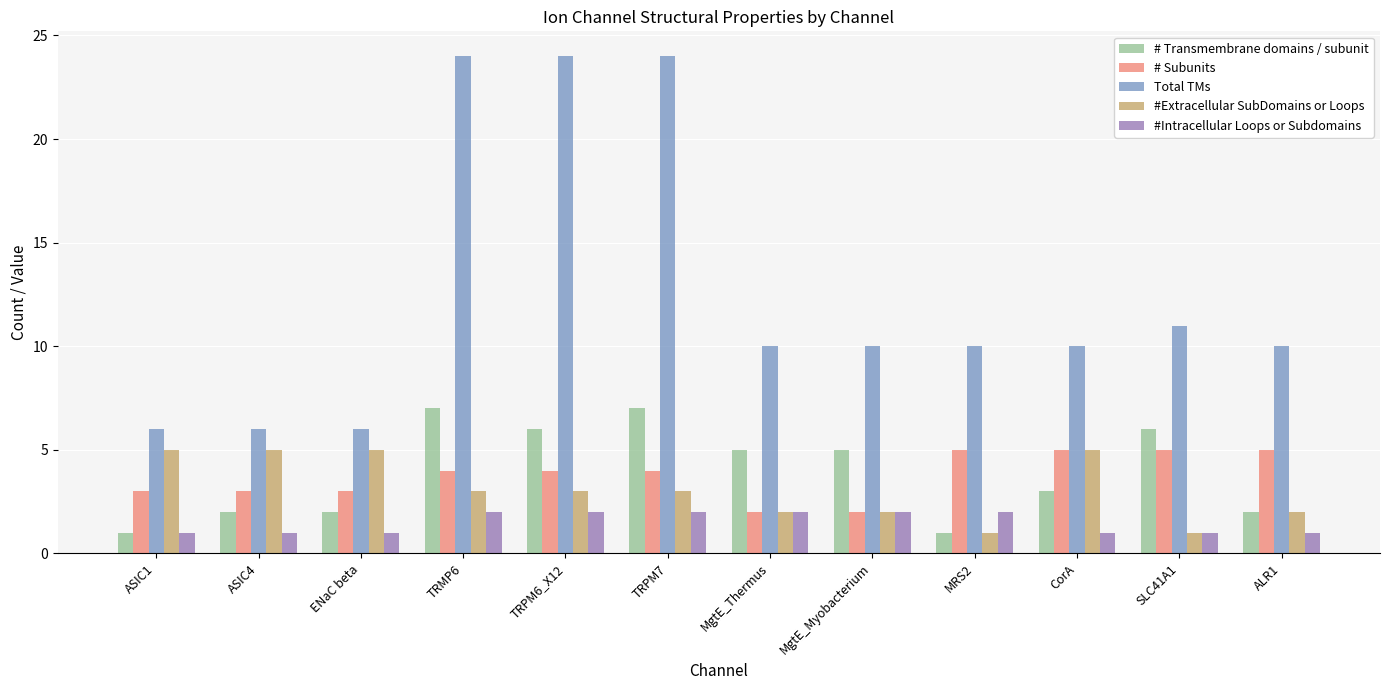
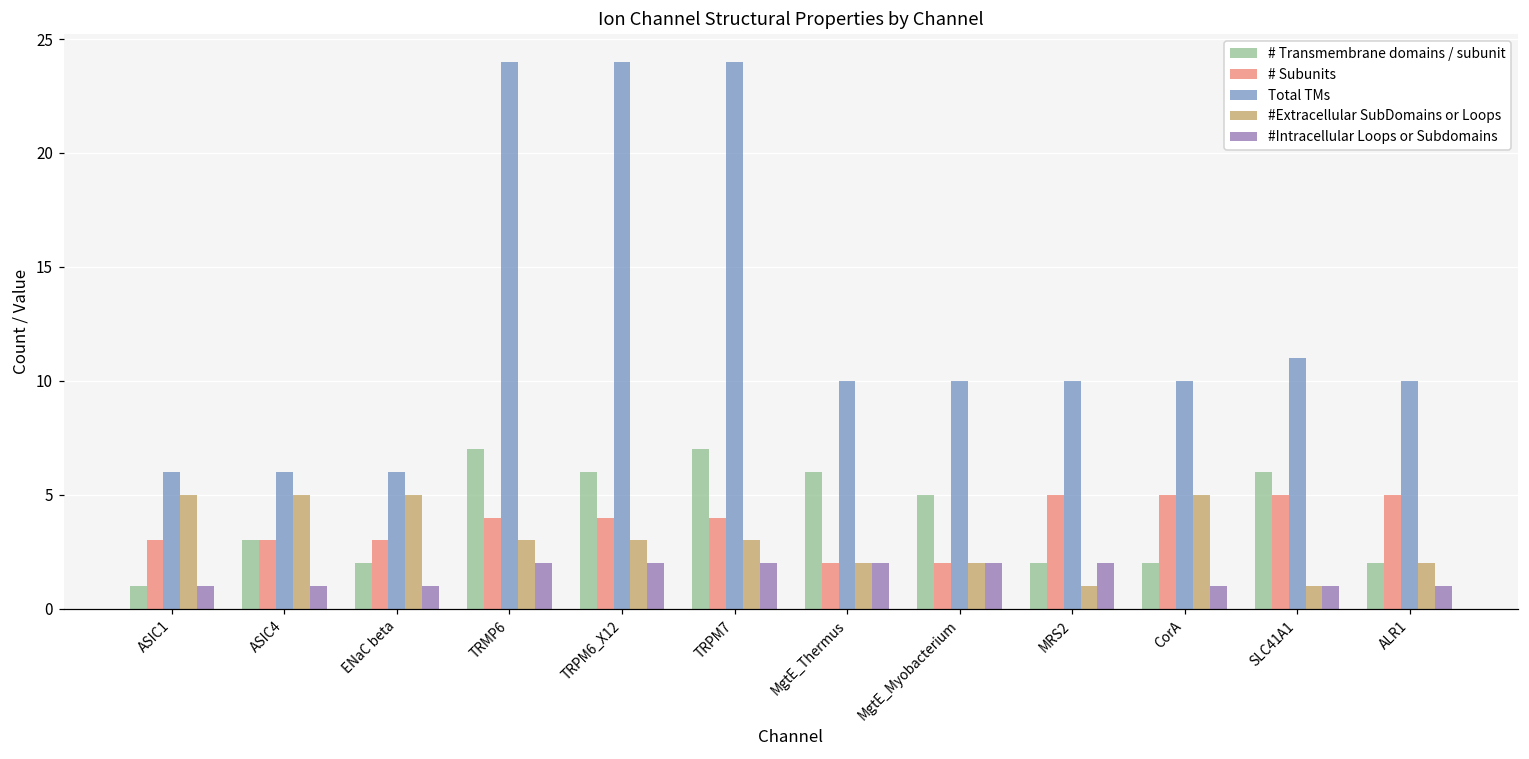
# Transmembrane domains / subunit, ASIC4: 2 -> 3
# Transmembrane domains / subunit, MgtE_Thermus: 5 -> 6
# Transmembrane domains / subunit, MRS2: 1 -> 2
# Transmembrane domains / subunit, CorA: 3 -> 2
